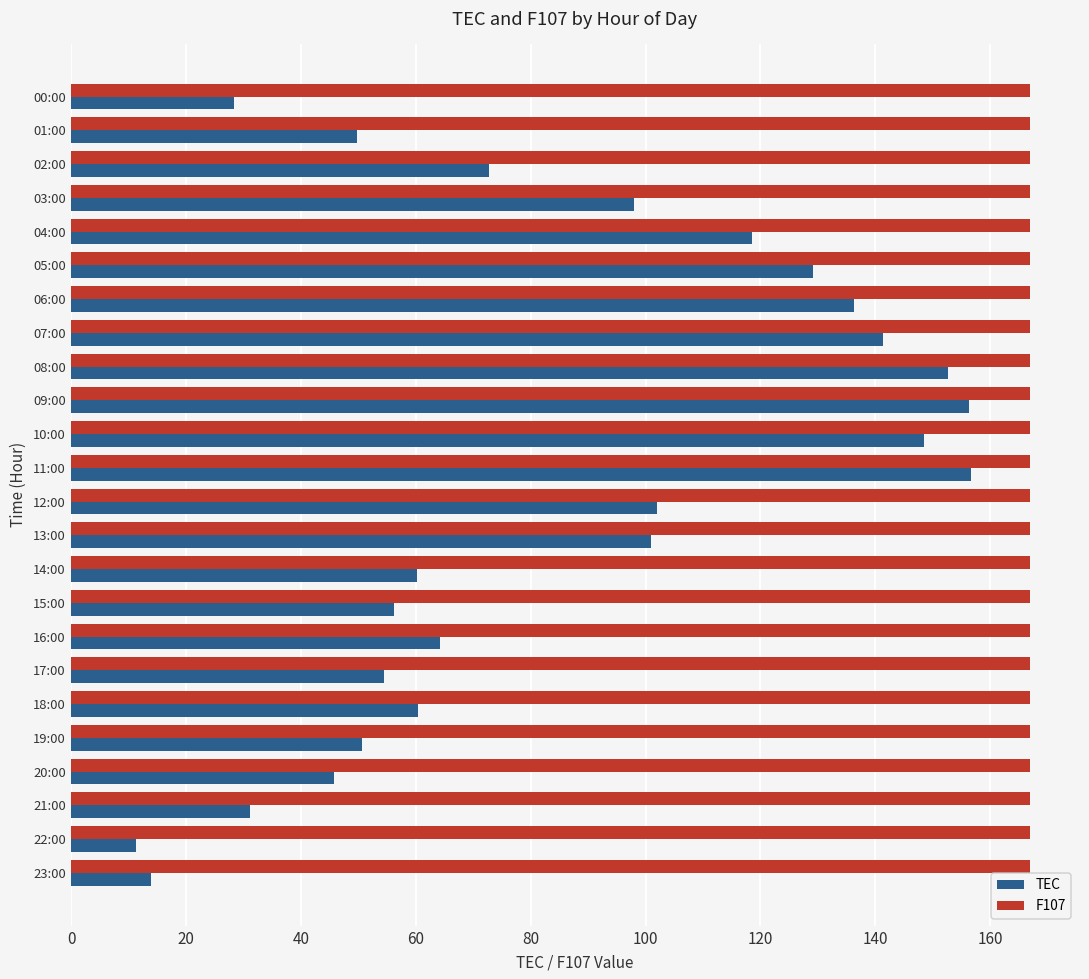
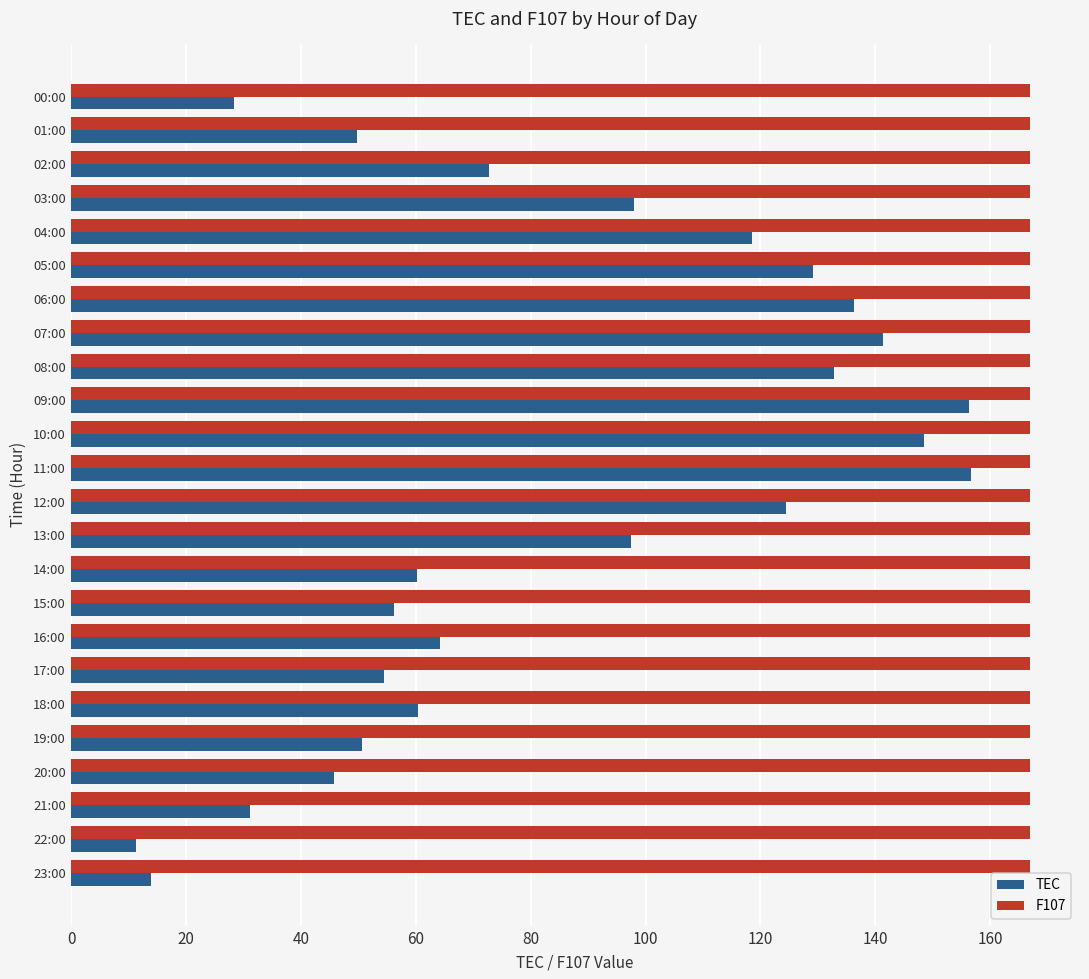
TEC, 08:00: 153 -> 133
TEC, 12:00: 102 -> 124
TEC, 13:00: 101 -> 97
